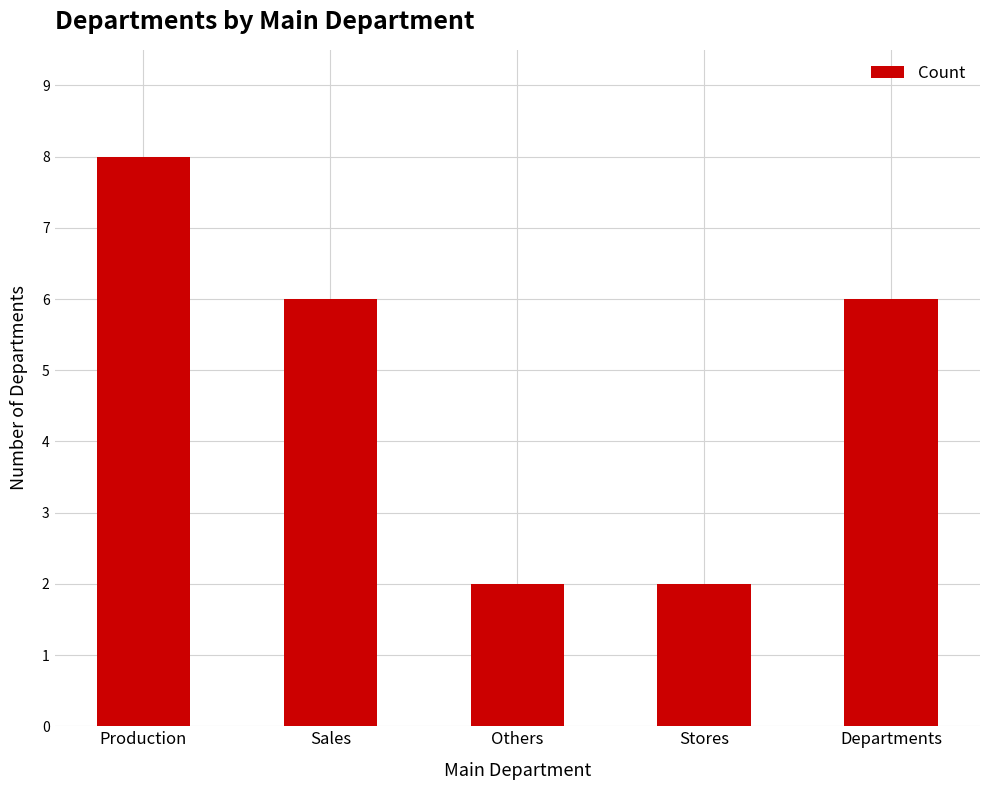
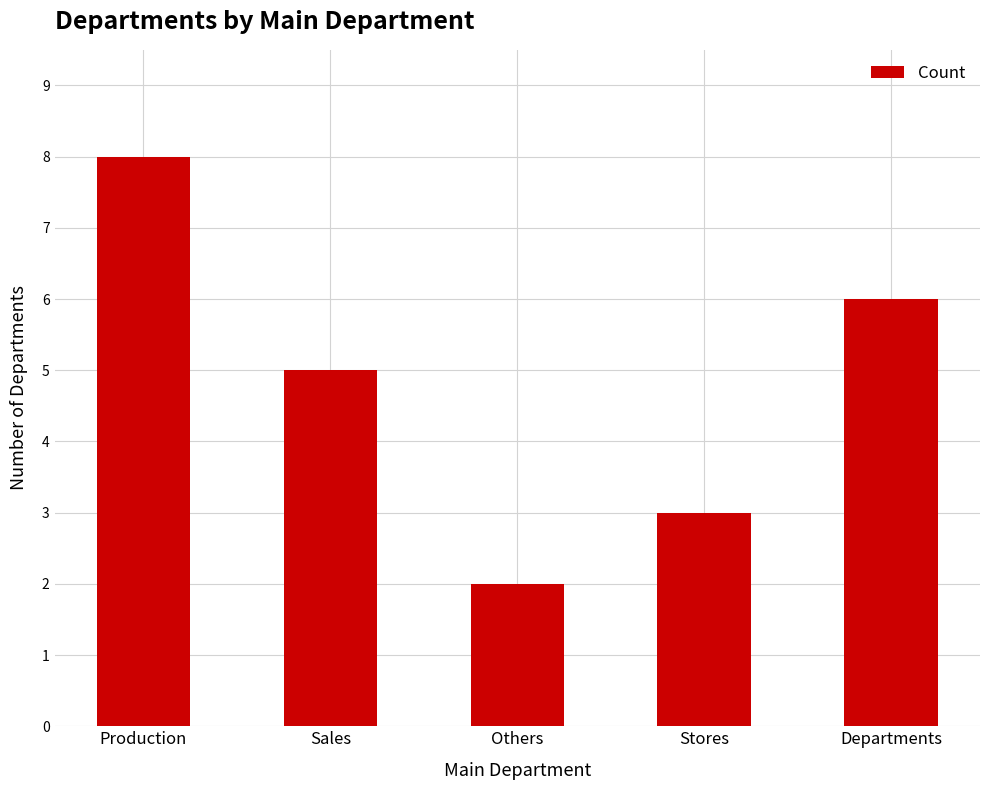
Sales: 6 -> 5
Stores: 2 -> 3
